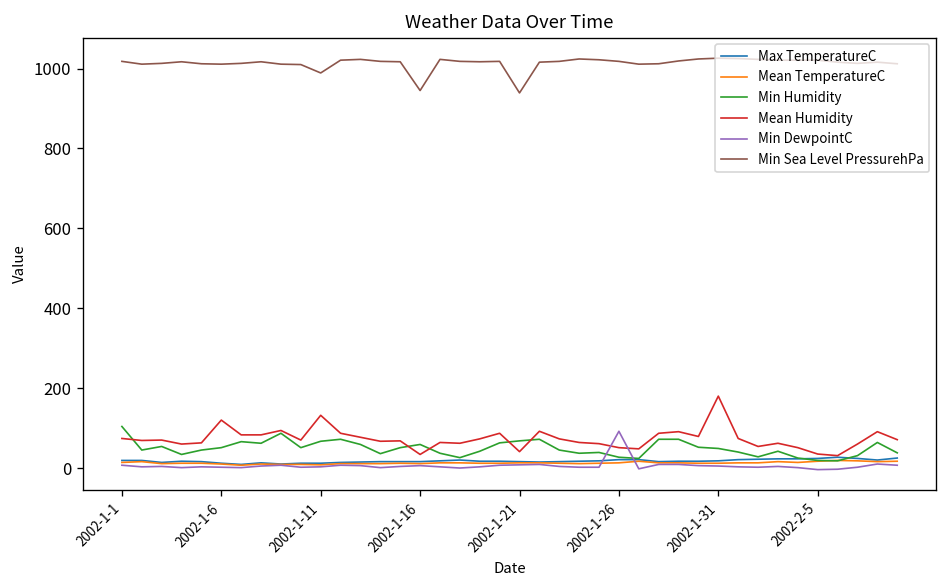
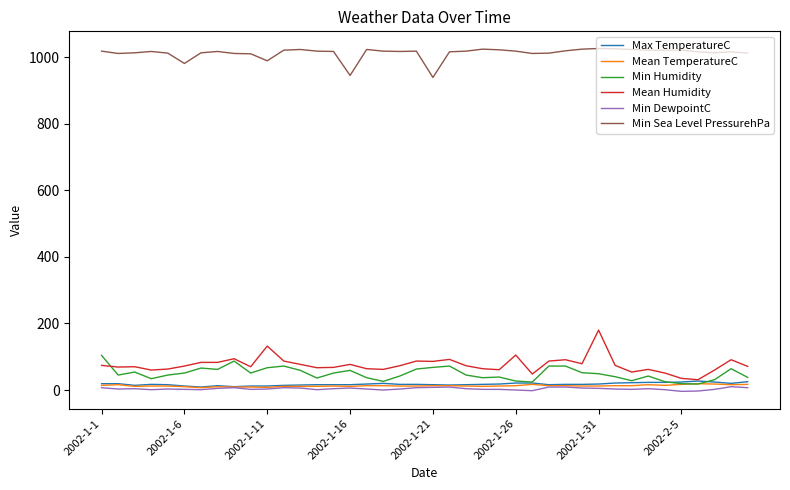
Mean Humidity, 2002-1-6: 120 -> 70
Min Sea Level PressurehPa, 2002-1-6: 1010 -> 980
Mean Humidity, 2002-1-16: 30 -> 80
Mean Humidity, 2002-1-21: 40 -> 90
Mean Humidity, 2002-1-26: 50 -> 110
Min DewpointC, 2002-1-26: 90 -> 0
